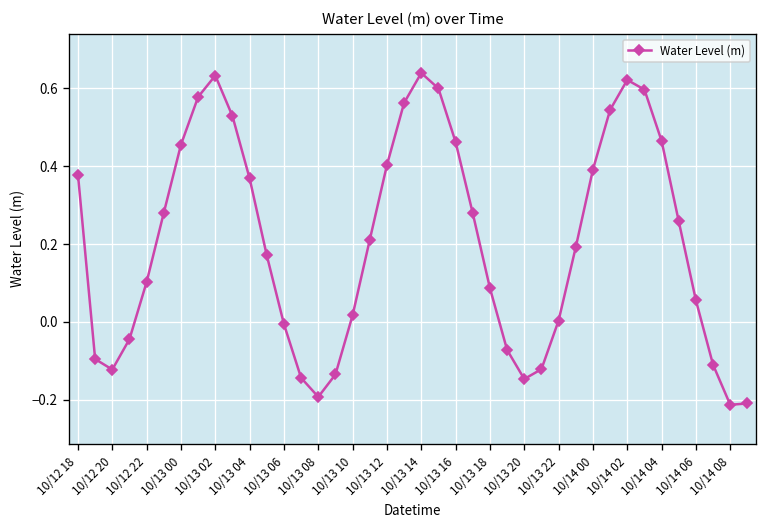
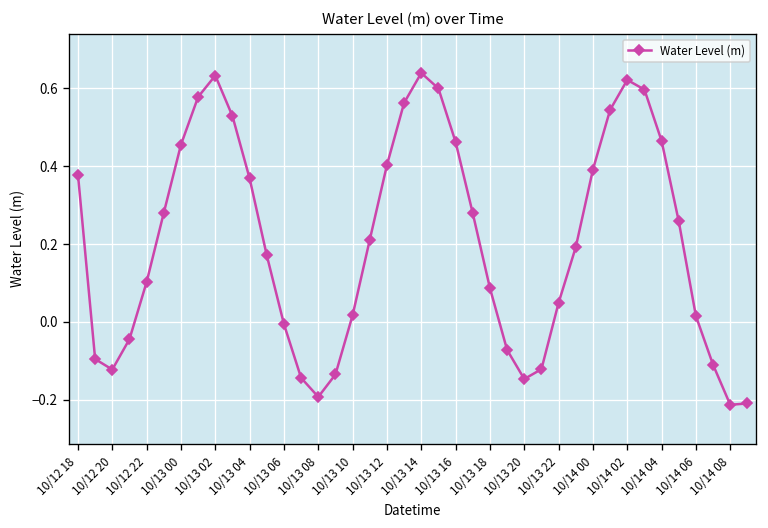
10/13 22: 0.00 -> 0.05
10/14 06: 0.06 -> 0.02
